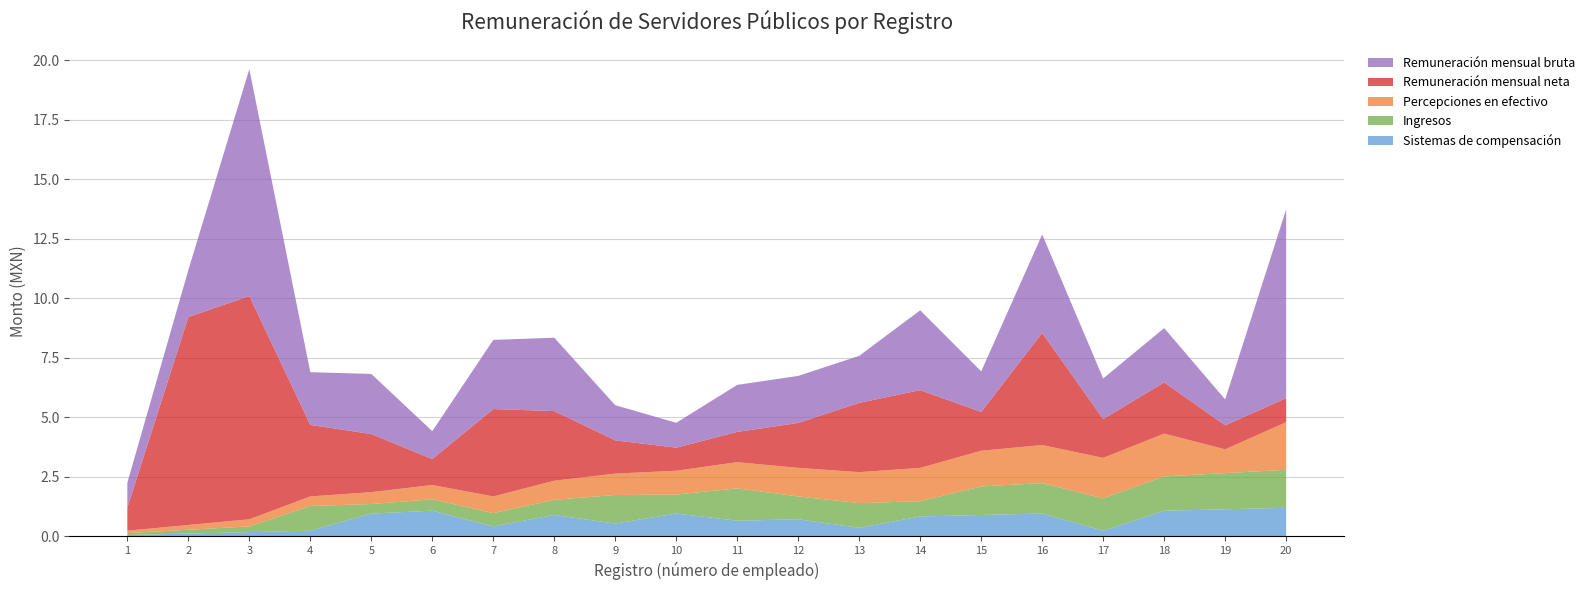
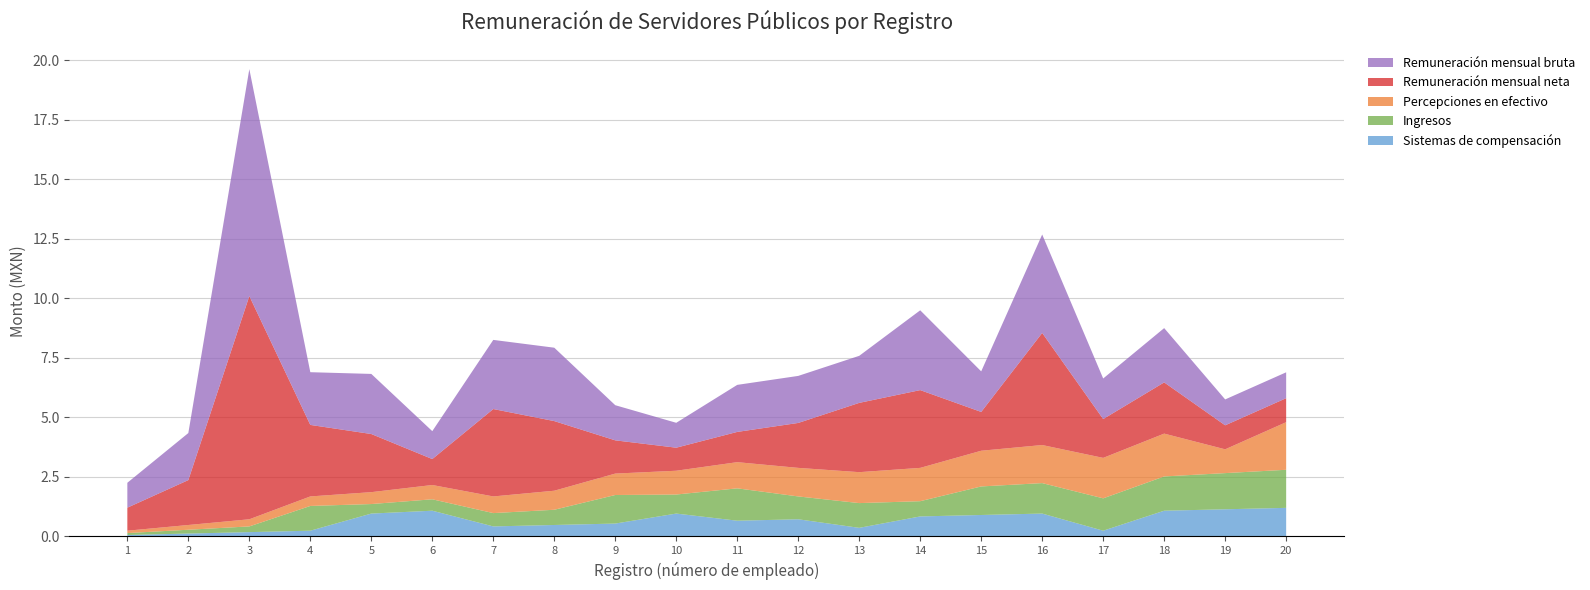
Remuneración mensual neta, 2: 8.7 -> 1.9
Sistemas de compensación, 8: 0.9 -> 0.5
Remuneración mensual bruta, 20: 7.9 -> 1.1
